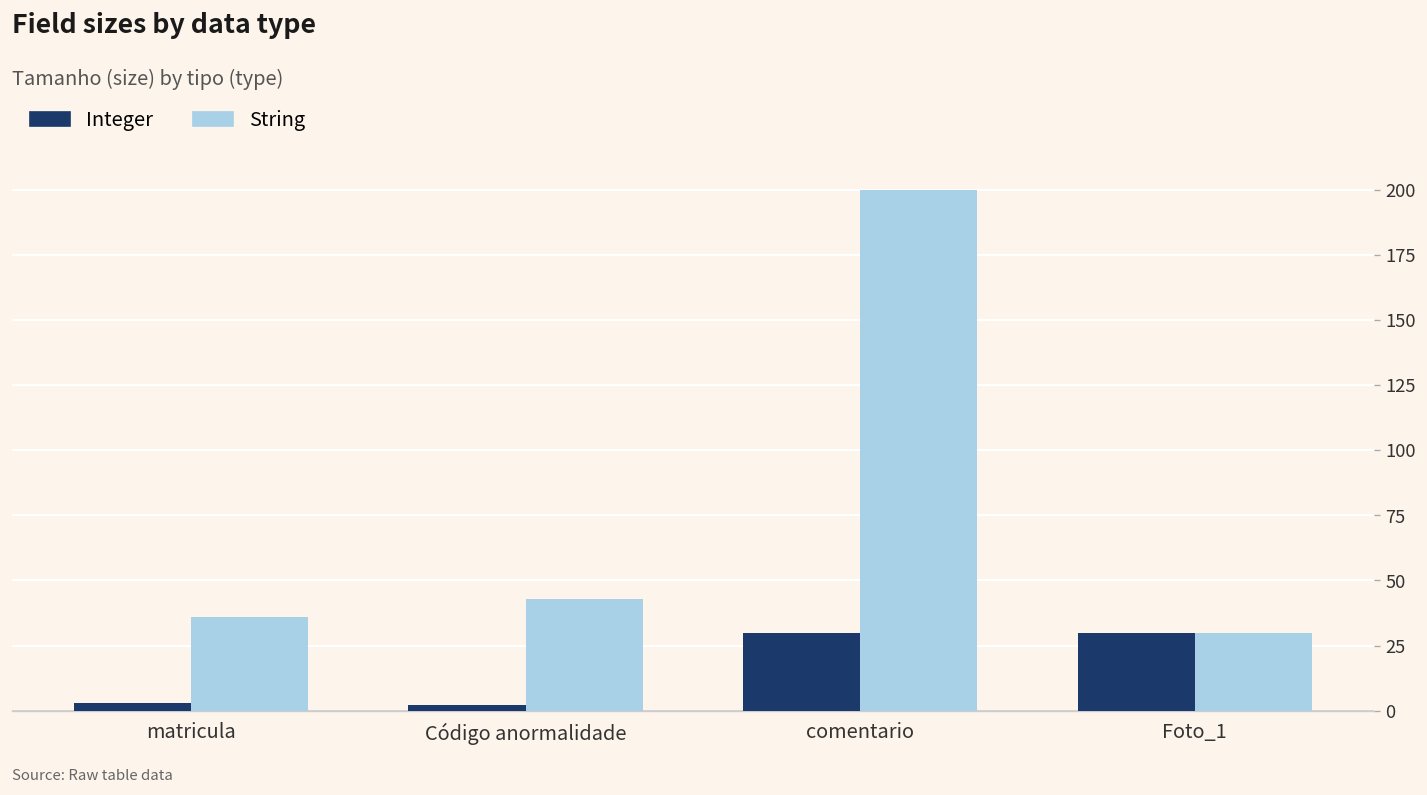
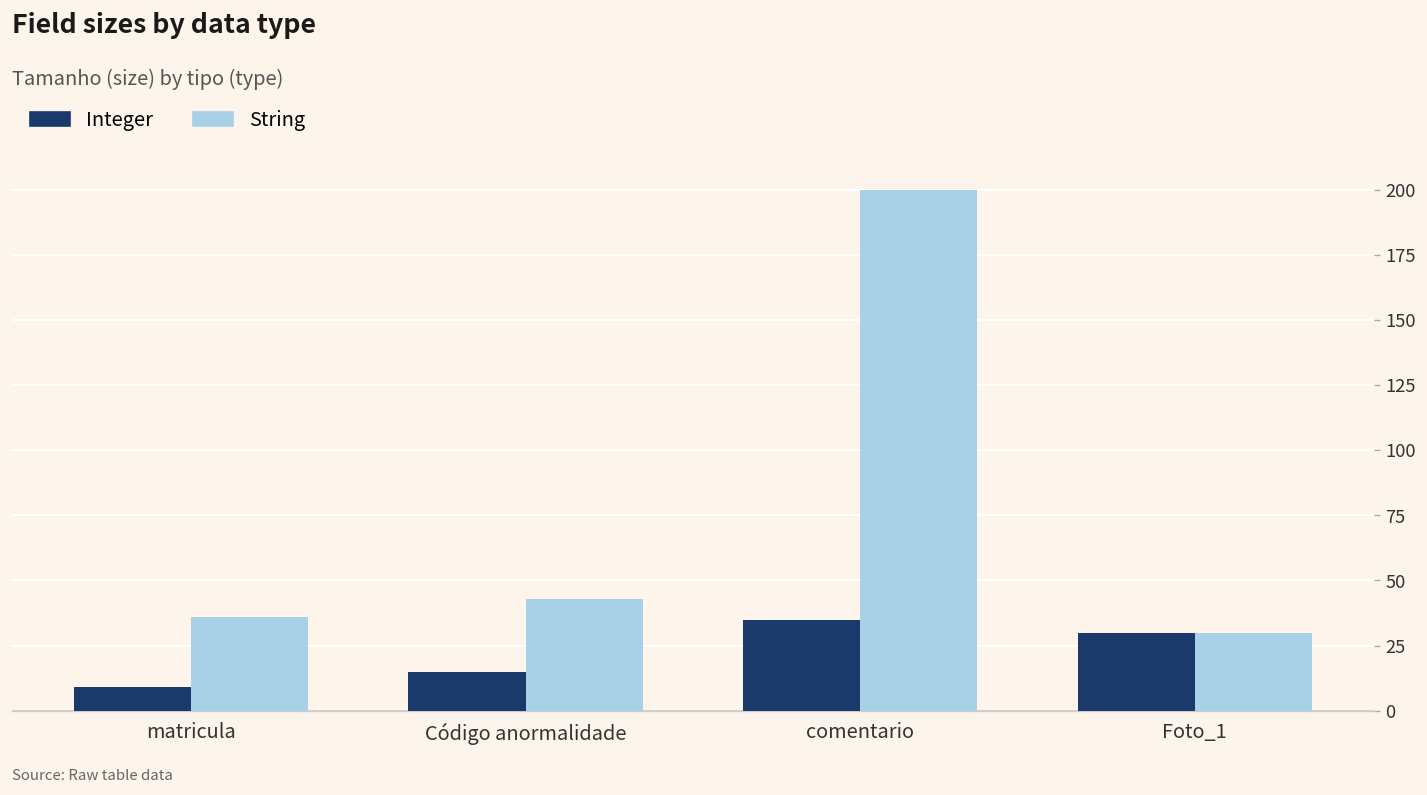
Integer, matricula: 3 -> 9
Integer, Código anormalidade: 2 -> 15
Integer, comentario: 30 -> 35
